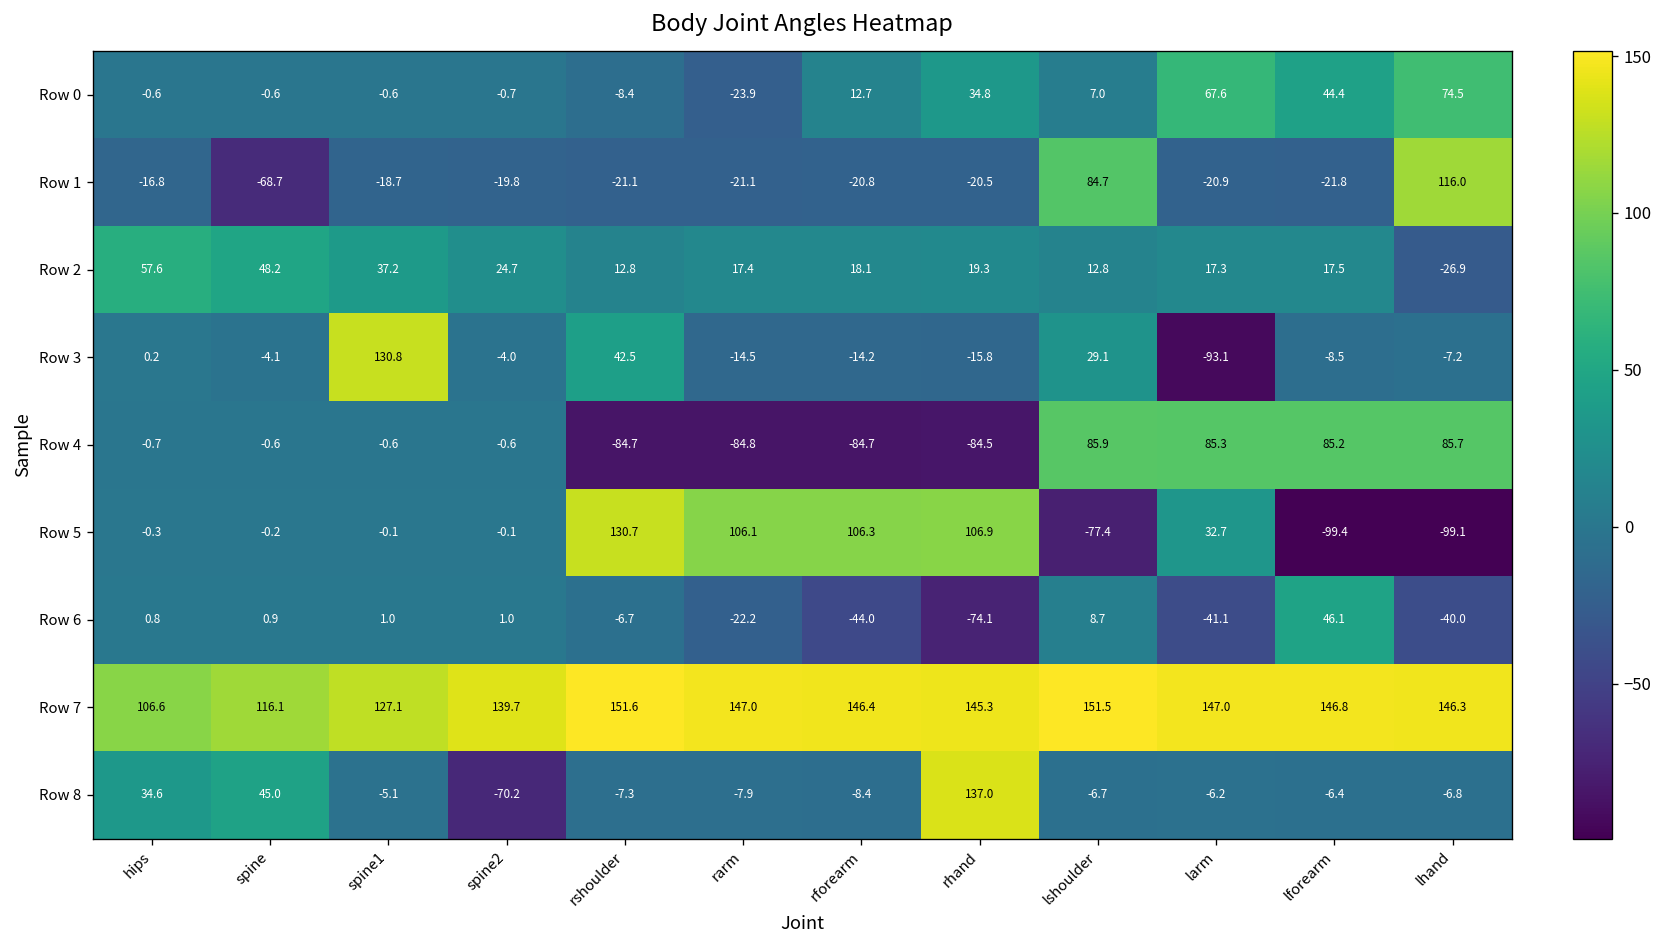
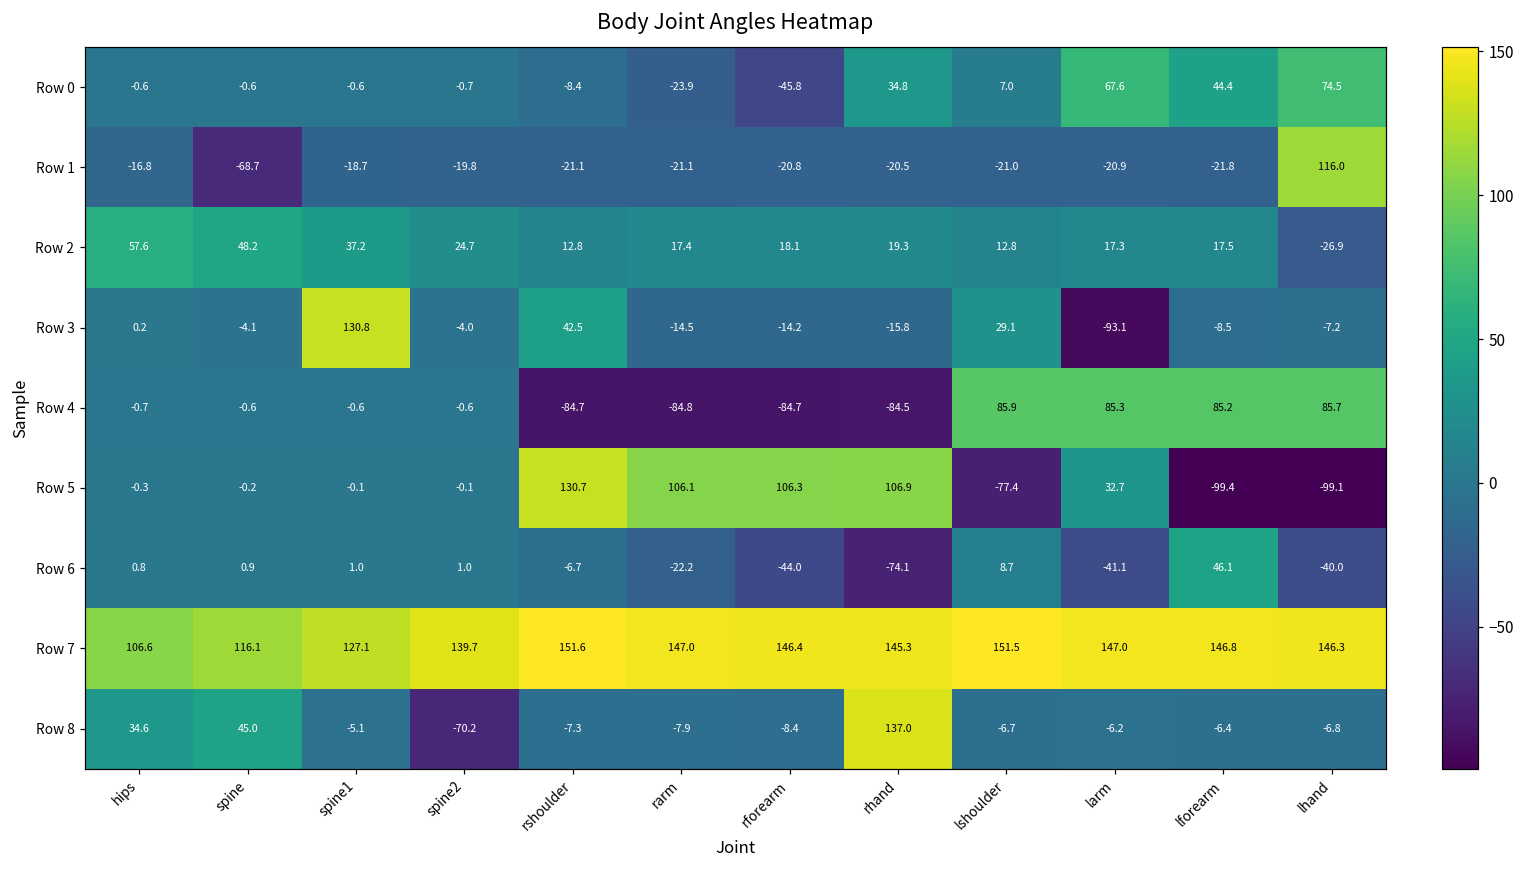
Row 0, rforearm: 12.7 -> -45.8
Row 1, lshoulder: 84.7 -> -21.0
